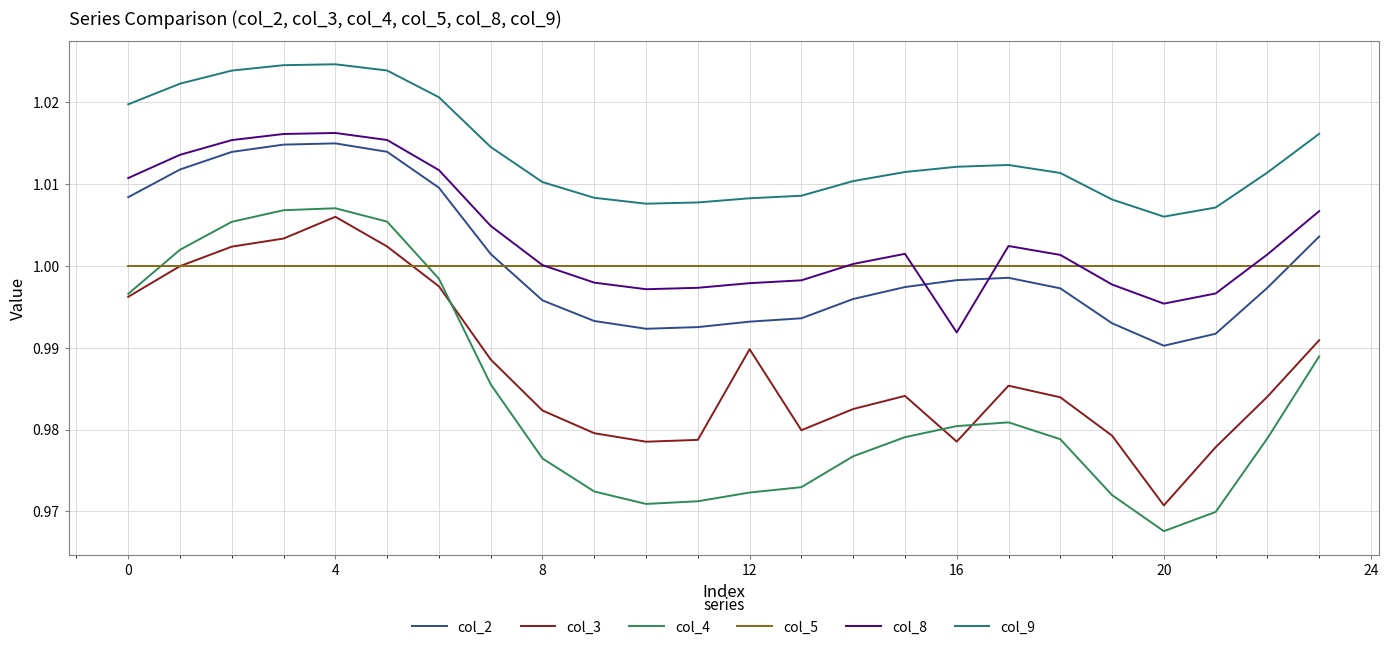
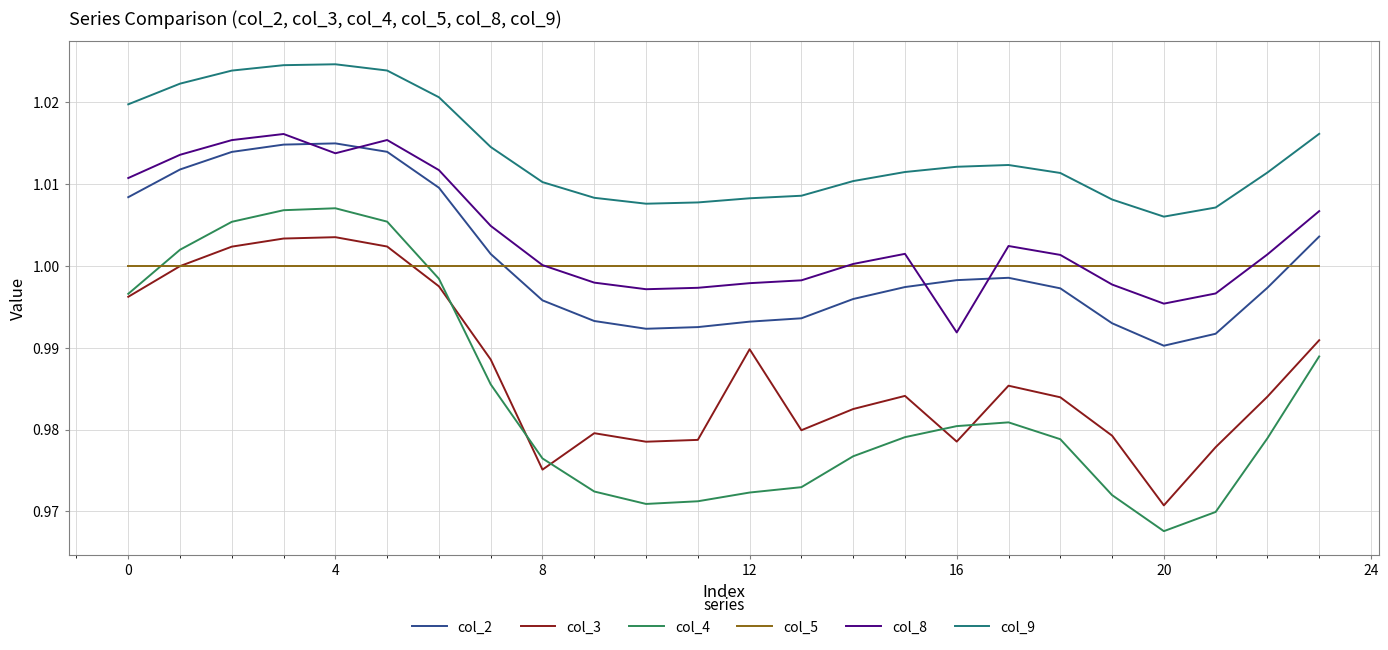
col_3, 4: 1.006 -> 1.003
col_8, 4: 1.016 -> 1.014
col_3, 8: 0.982 -> 0.975
